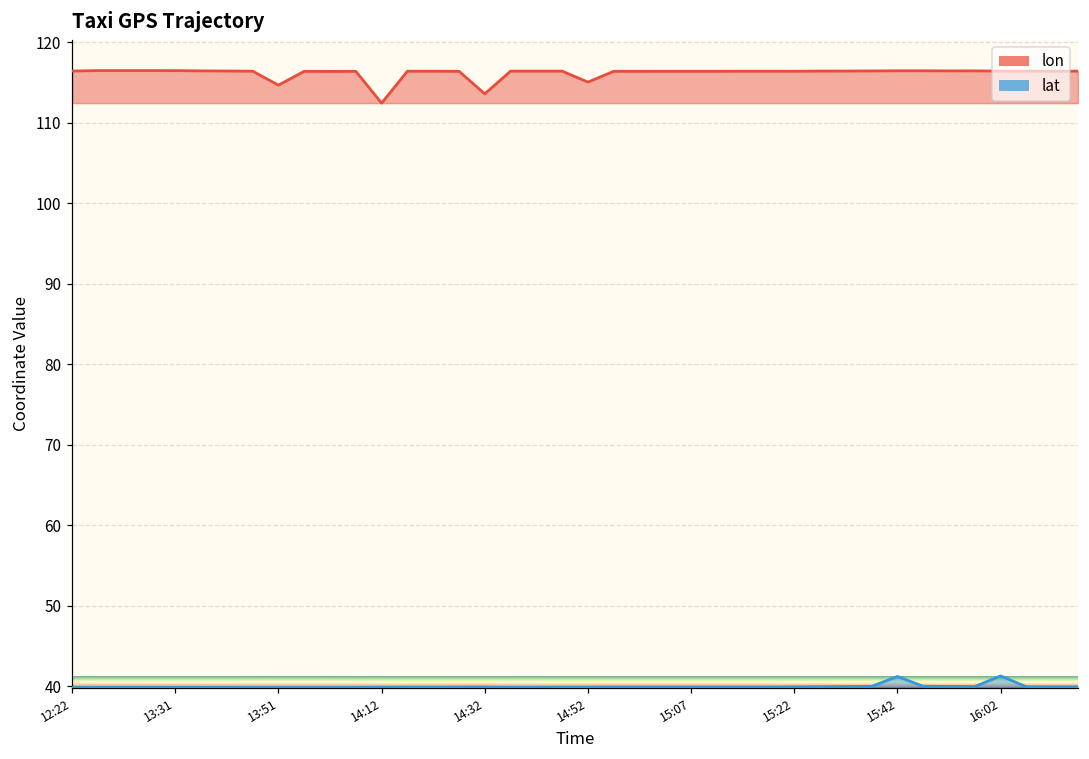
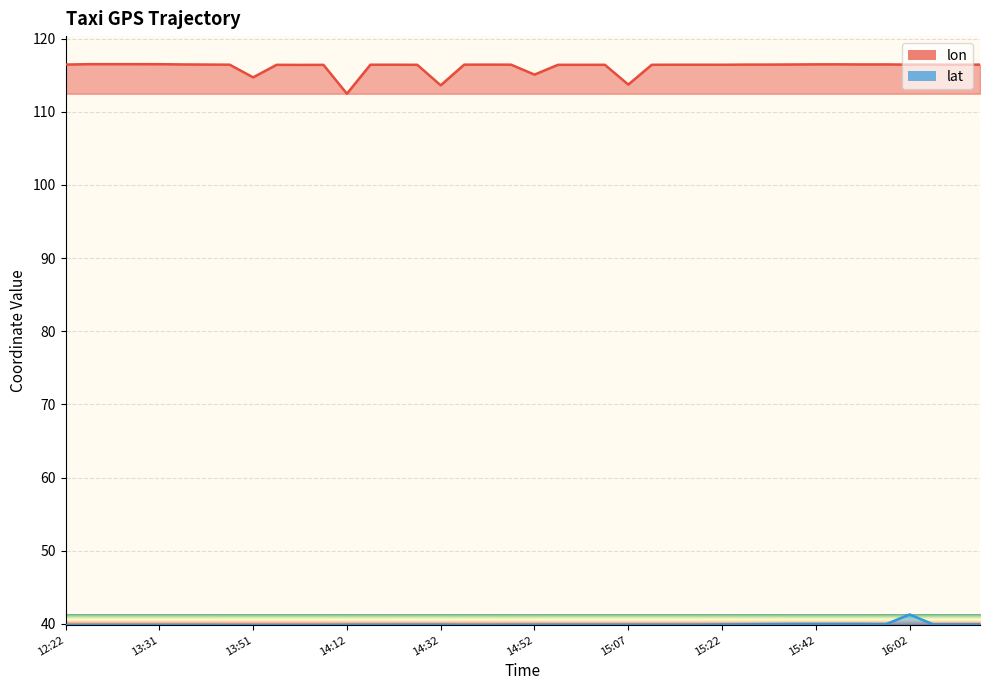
lon, 15:07: 116 -> 114
lat, 15:42: 41 -> 40
